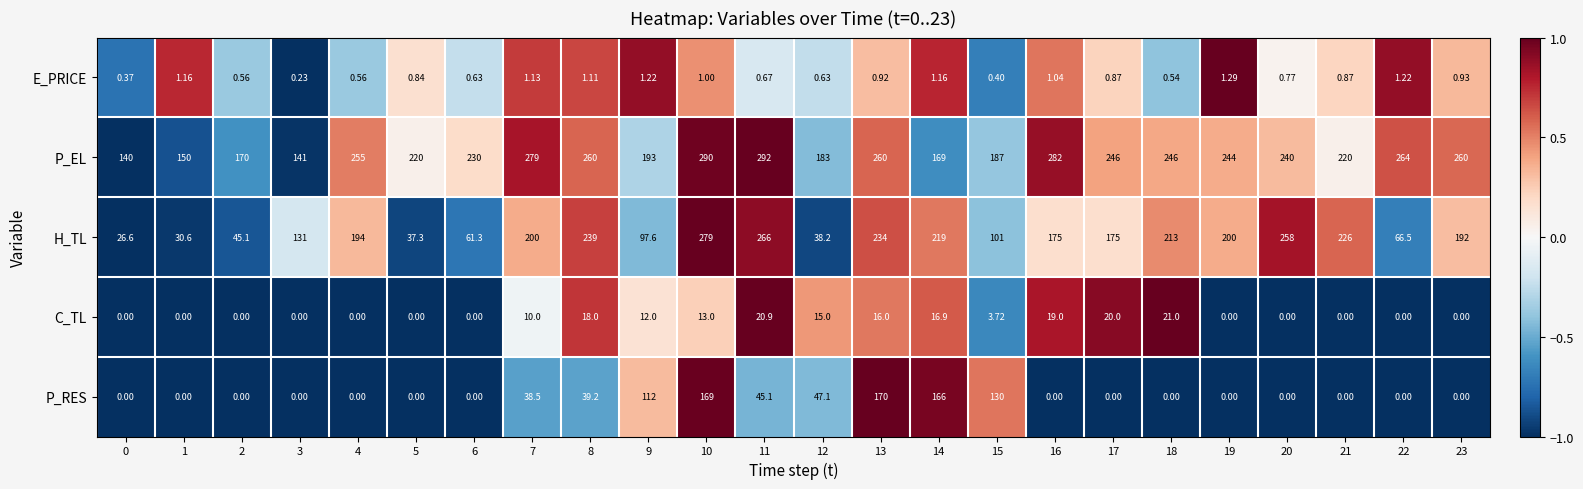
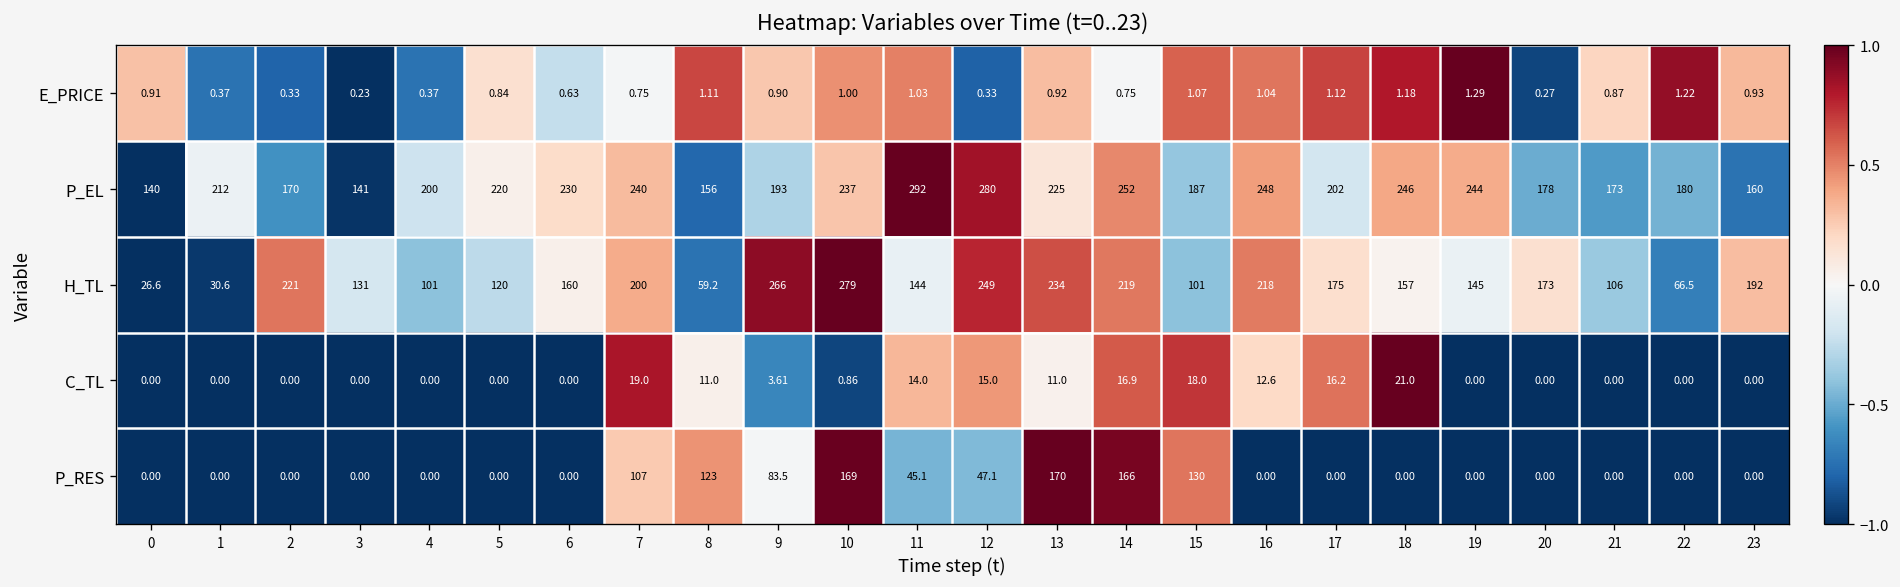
E_PRICE, 0: 0.37 -> 0.91
E_PRICE, 1: 1.16 -> 0.37
E_PRICE, 2: 0.56 -> 0.33
E_PRICE, 4: 0.56 -> 0.37
E_PRICE, 7: 1.13 -> 0.75
E_PRICE, 9: 1.22 -> 0.90
E_PRICE, 11: 0.67 -> 1.03
E_PRICE, 12: 0.63 -> 0.33
E_PRICE, 14: 1.16 -> 0.75
E_PRICE, 15: 0.40 -> 1.07
E_PRICE, 17: 0.87 -> 1.12
E_PRICE, 18: 0.54 -> 1.18
E_PRICE, 20: 0.77 -> 0.27
P_EL, 1: 150 -> 212
P_EL, 4: 255 -> 200
P_EL, 7: 279 -> 240
P_EL, 8: 260 -> 156
P_EL, 10: 290 -> 237
P_EL, 12: 183 -> 280
P_EL, 13: 260 -> 225
P_EL, 14: 169 -> 252
P_EL, 16: 282 -> 248
P_EL, 17: 246 -> 202
P_EL, 20: 240 -> 178
P_EL, 21: 220 -> 173
P_EL, 22: 264 -> 180
P_EL, 23: 260 -> 160
H_TL, 2: 45.1 -> 221
H_TL, 4: 194 -> 101
H_TL, 5: 37.3 -> 120
H_TL, 6: 61.3 -> 160
H_TL, 8: 239 -> 59.2
H_TL, 9: 97.6 -> 266
H_TL, 11: 266 -> 144
H_TL, 12: 38.2 -> 249
H_TL, 16: 175 -> 218
H_TL, 18: 213 -> 157
H_TL, 19: 200 -> 145
H_TL, 20: 258 -> 173
H_TL, 21: 226 -> 106
C_TL, 7: 10.0 -> 19.0
C_TL, 8: 18.0 -> 11.0
C_TL, 9: 12.0 -> 3.61
C_TL, 10: 13.0 -> 0.86
C_TL, 11: 20.9 -> 14.0
C_TL, 13: 16.0 -> 11.0
C_TL, 15: 3.72 -> 18.0
C_TL, 16: 19.0 -> 12.6
C_TL, 17: 20.0 -> 16.2
P_RES, 7: 38.5 -> 107
P_RES, 8: 39.2 -> 123
P_RES, 9: 112 -> 83.5
